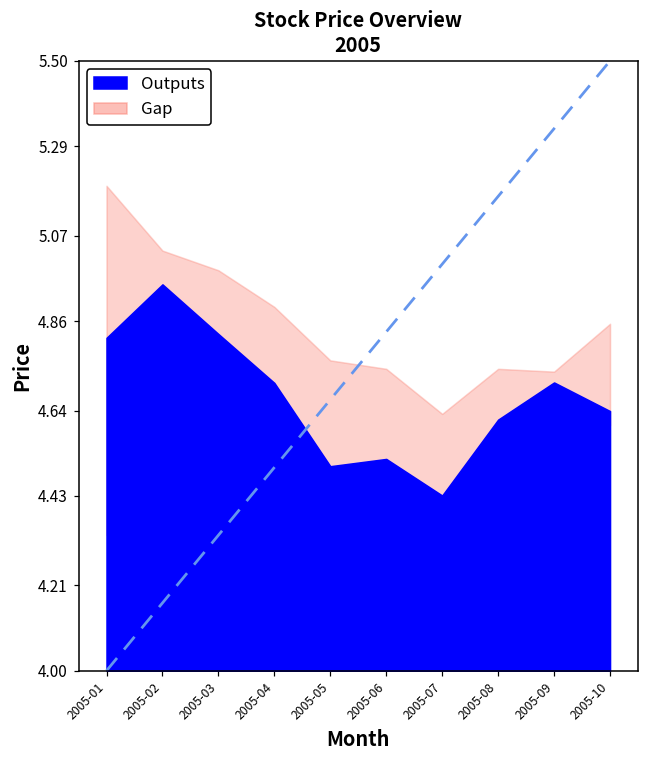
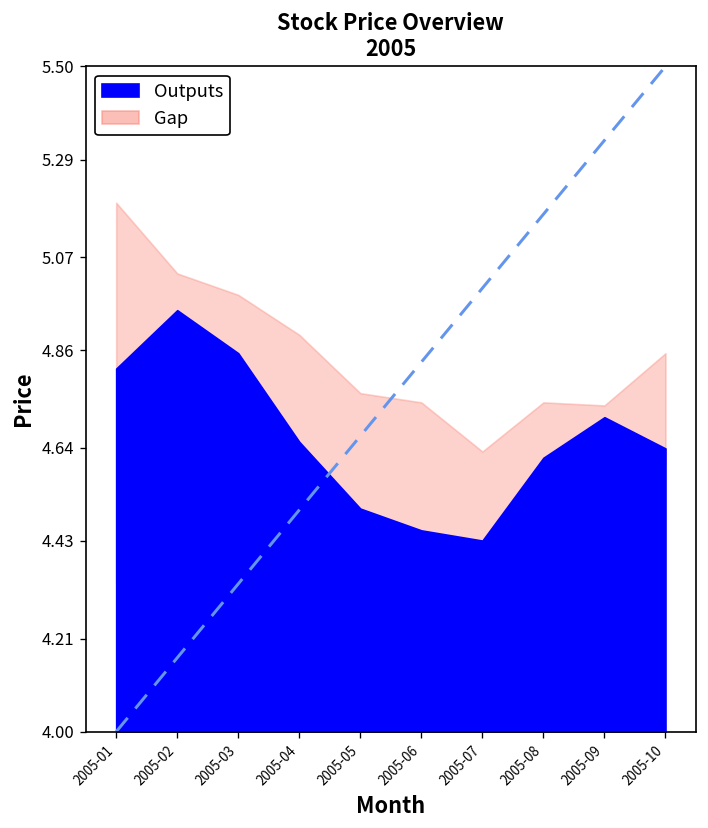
Outputs, 2005-03: 4.83 -> 4.85
Outputs, 2005-04: 4.71 -> 4.65
Outputs, 2005-06: 4.52 -> 4.45
